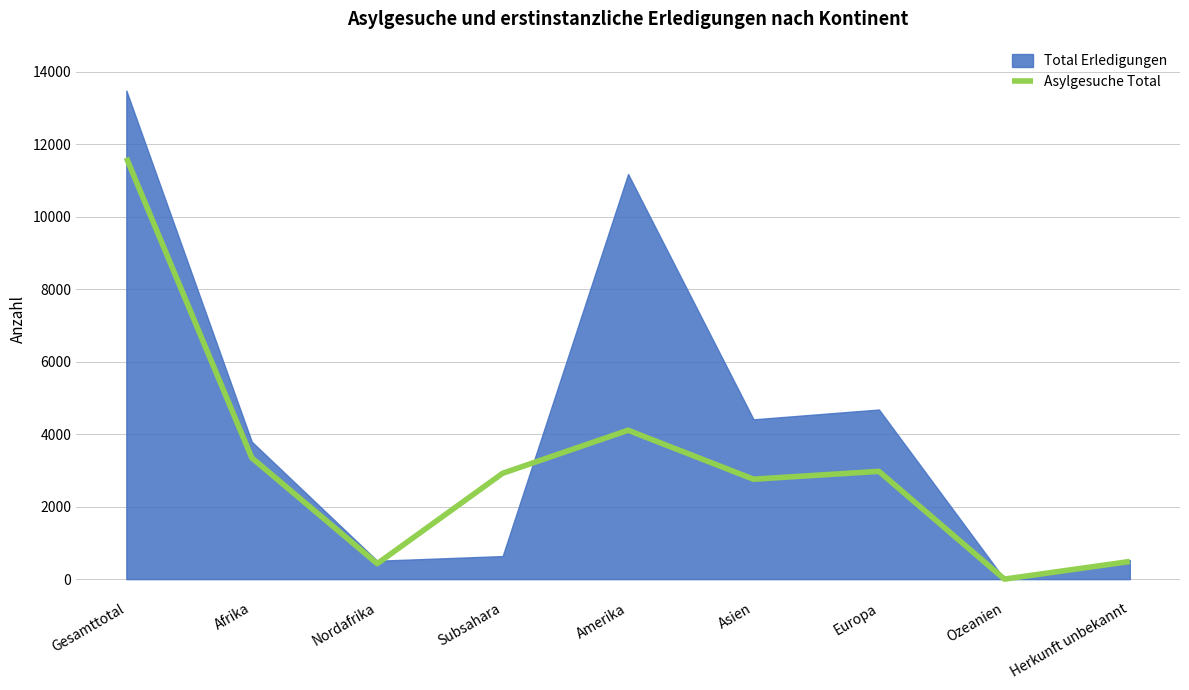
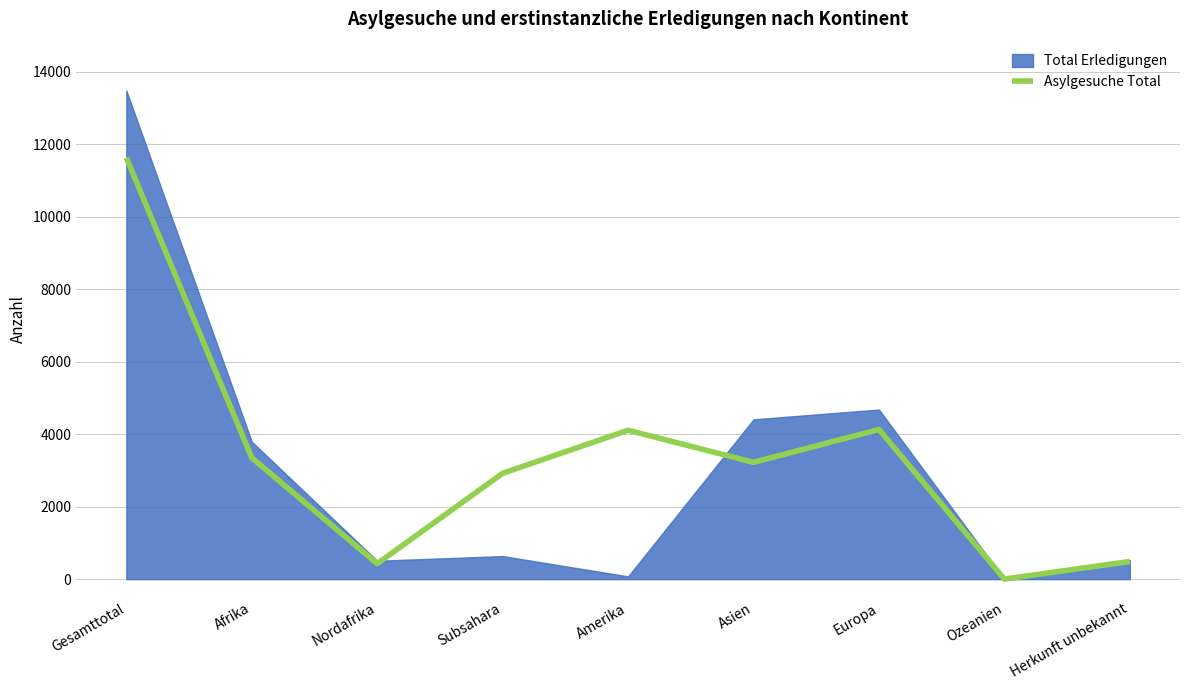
Total Erledigungen, Amerika: 11200 -> 100
Asylgesuche Total, Asien: 2800 -> 3200
Asylgesuche Total, Europa: 3000 -> 4100
